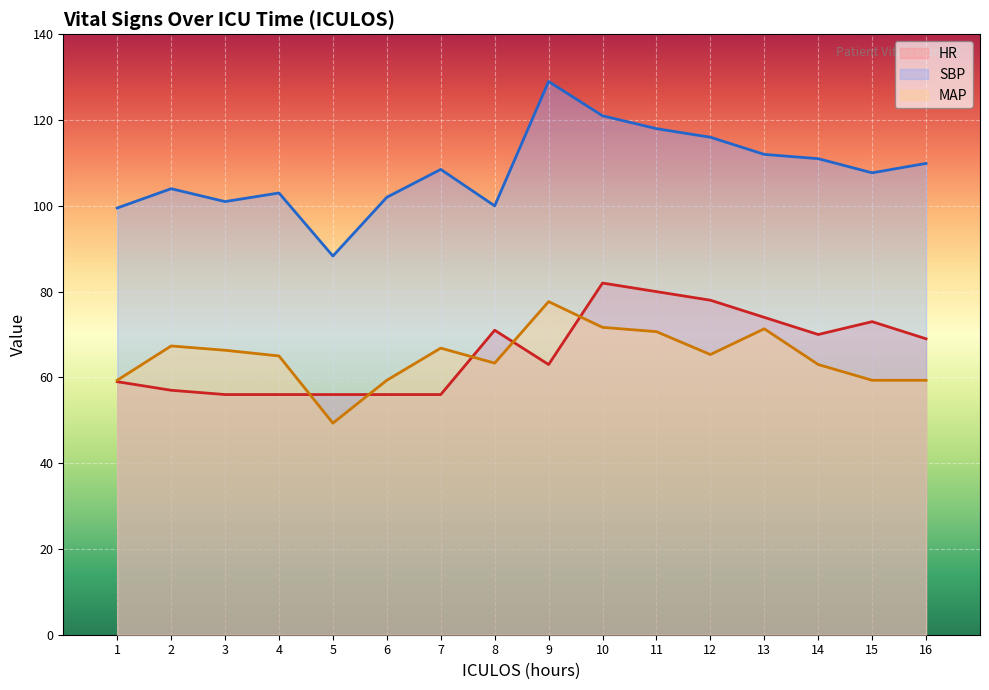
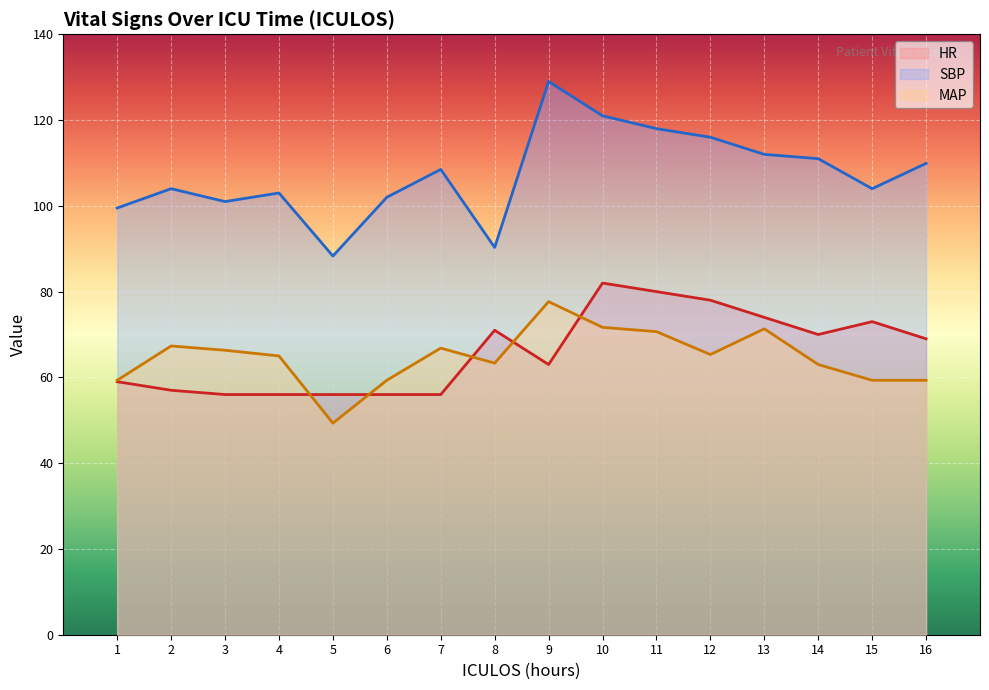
SBP, 8: 100 -> 90
SBP, 15: 108 -> 104
